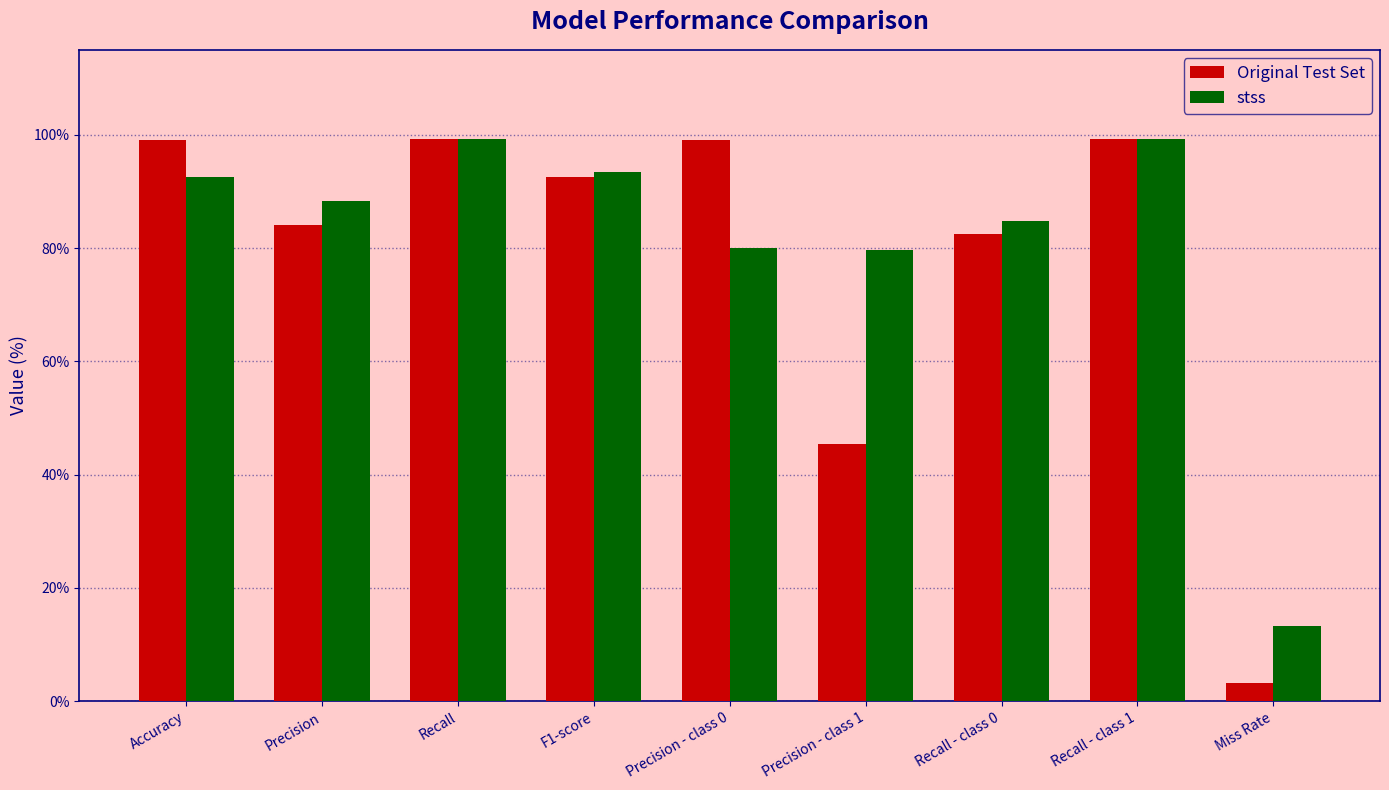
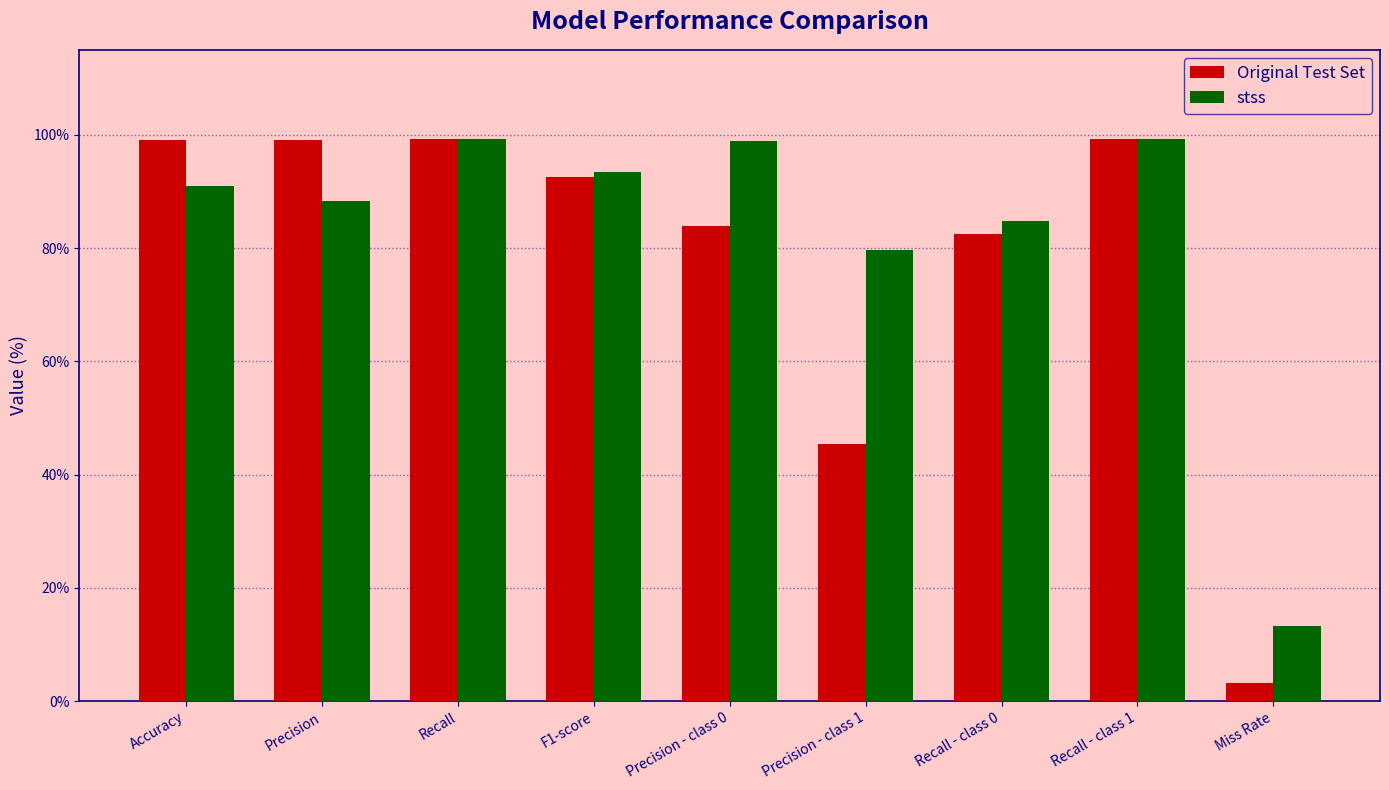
stss, Accuracy: 93% -> 91%
Original Test Set, Precision: 84% -> 99%
Original Test Set, Precision - class 0: 99% -> 84%
stss, Precision - class 0: 80% -> 99%
